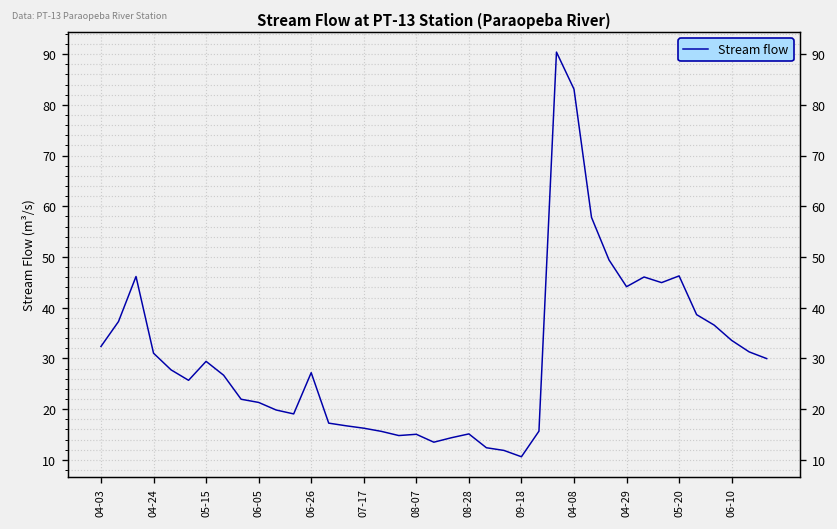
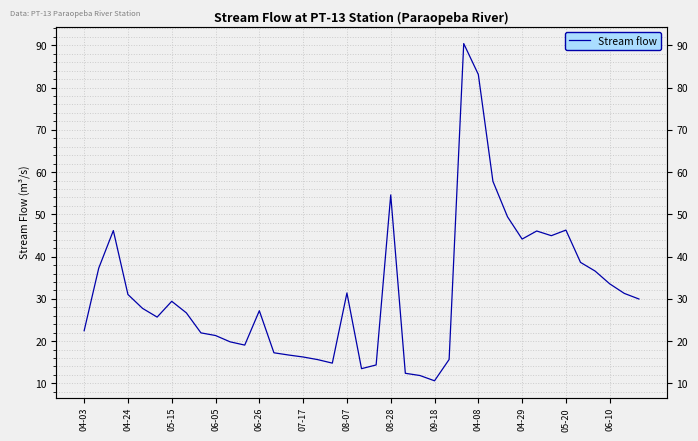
04-03: 32 -> 22
08-07: 15 -> 31
08-28: 15 -> 55
